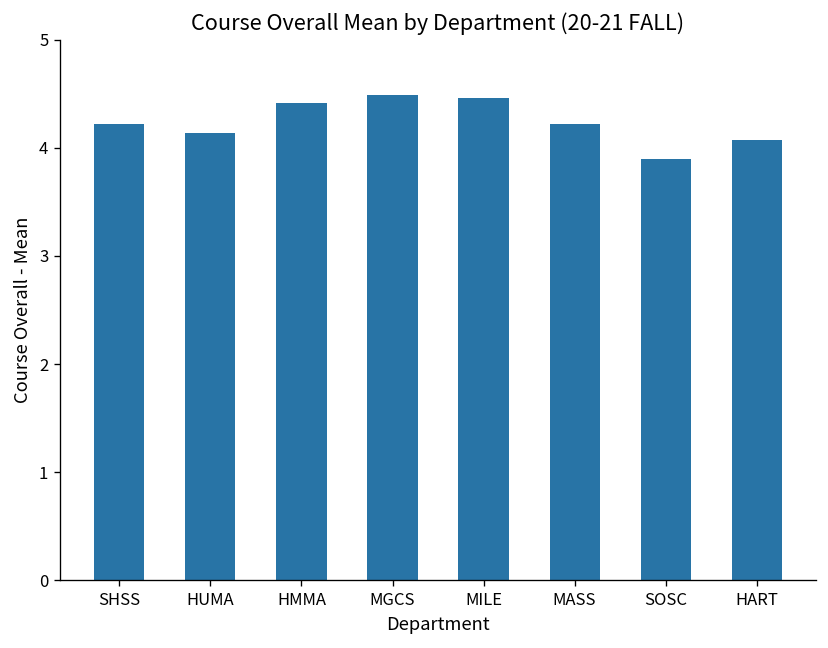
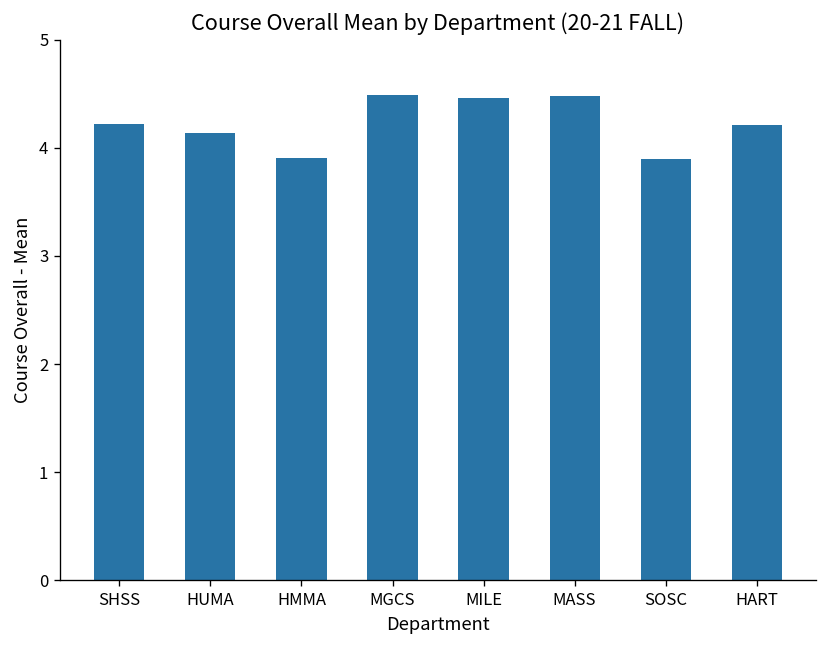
HMMA: 4.4 -> 3.9
MASS: 4.2 -> 4.5
HART: 4.1 -> 4.2
